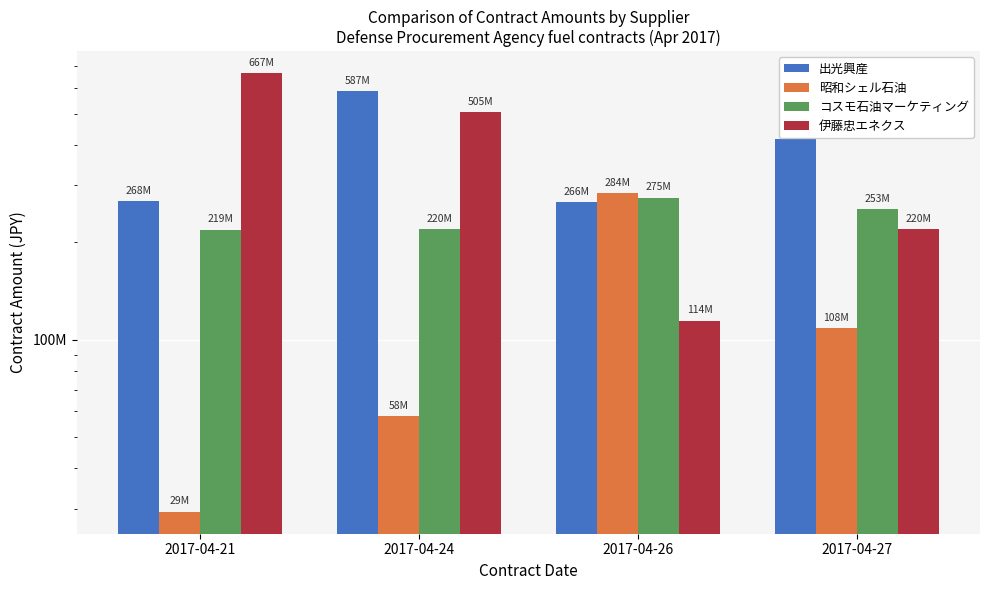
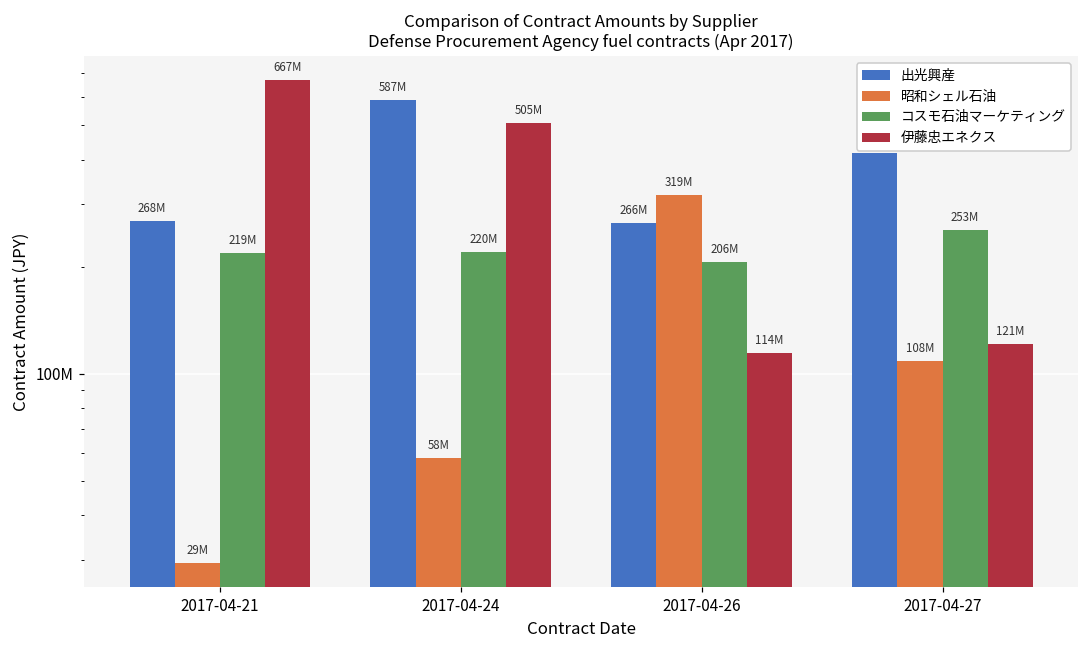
昭和シェル石油, 2017-04-26: 284M -> 319M
コスモ石油マーケティング, 2017-04-26: 275M -> 206M
伊藤忠エネクス, 2017-04-27: 220M -> 121M
